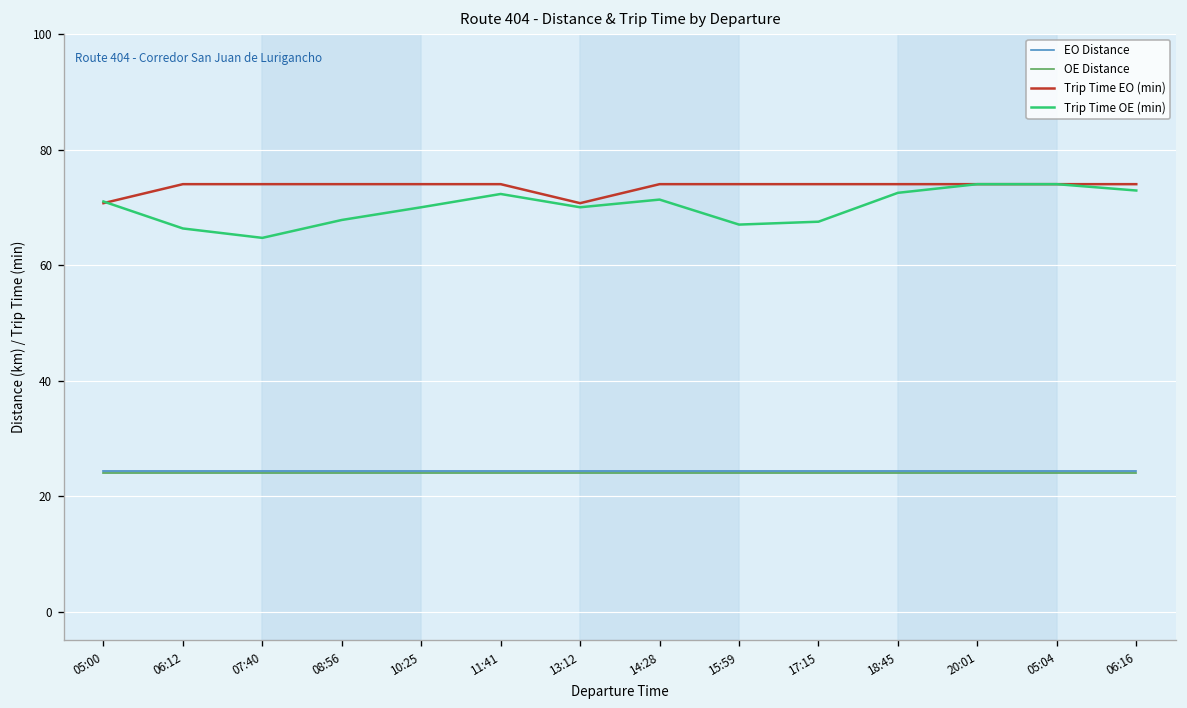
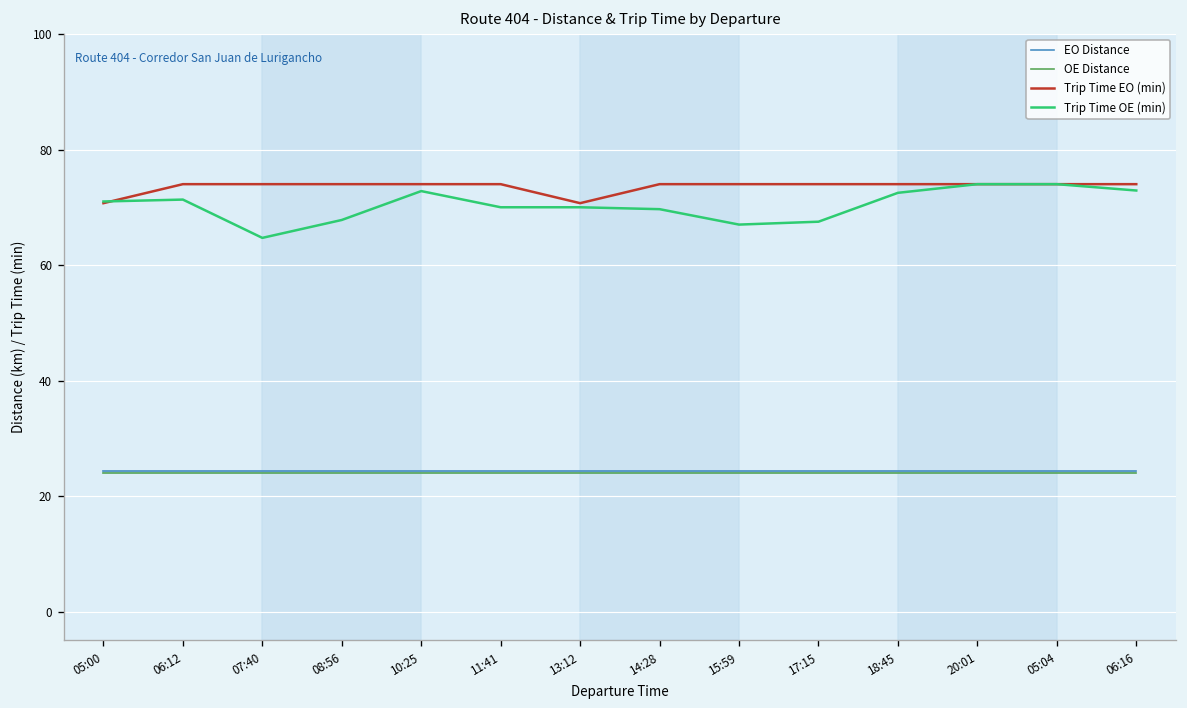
Trip Time OE (min), 06:12: 66 -> 71
Trip Time OE (min), 10:25: 70 -> 73
Trip Time OE (min), 11:41: 72 -> 70
Trip Time OE (min), 14:28: 71 -> 70
